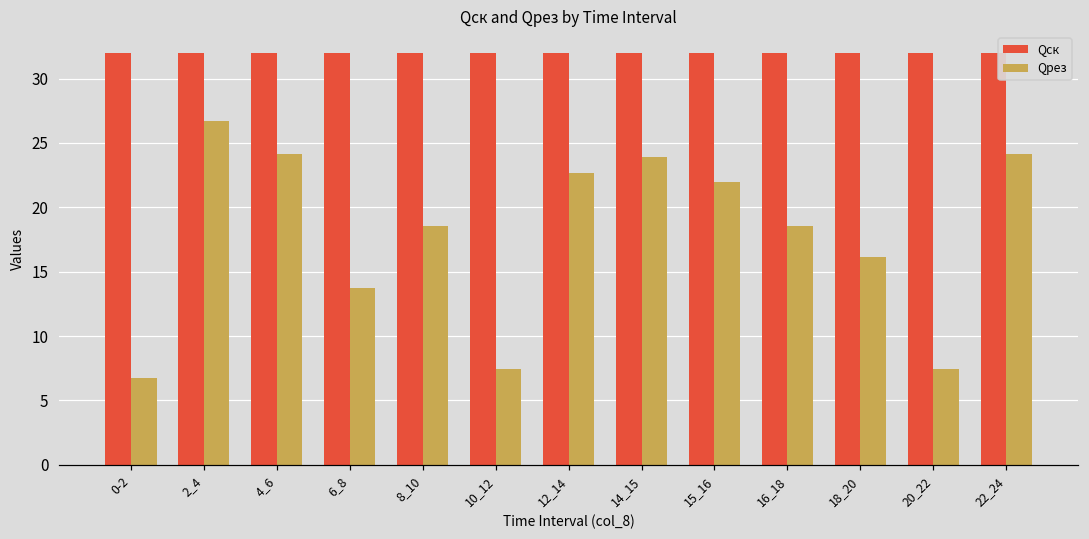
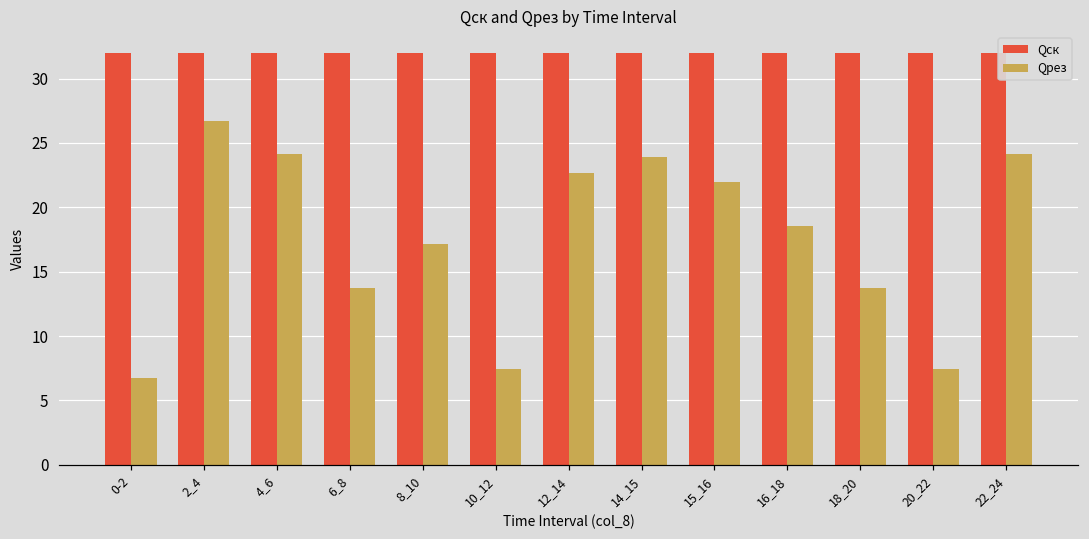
Qрез, 8_10: 18.6 -> 17.2
Qрез, 18_20: 16.1 -> 13.7
